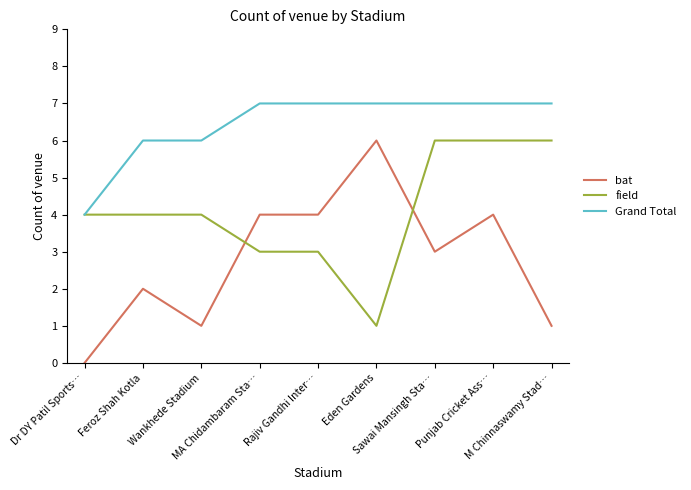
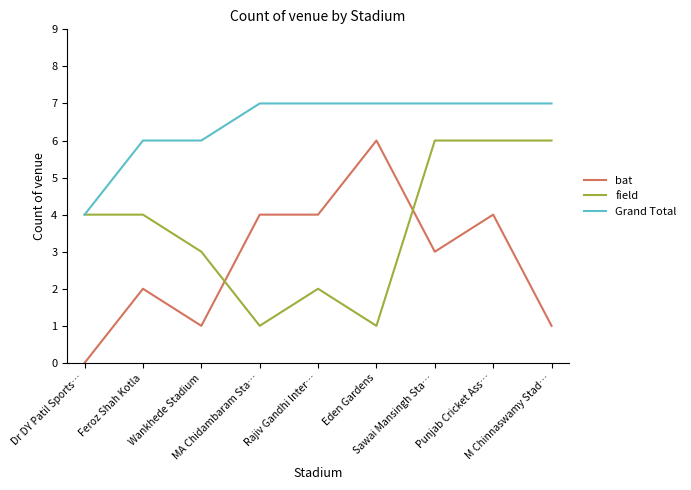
field, Wankhede Stadium: 4 -> 3
field, MA Chidambaram Sta…: 3 -> 1
field, Rajiv Gandhi Inter…: 3 -> 2
